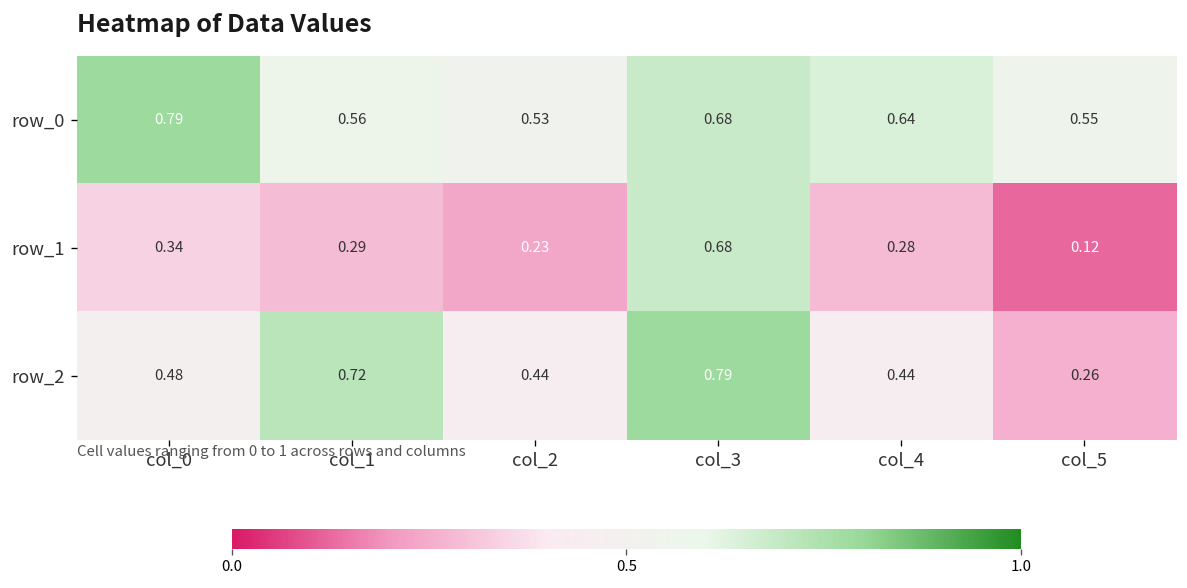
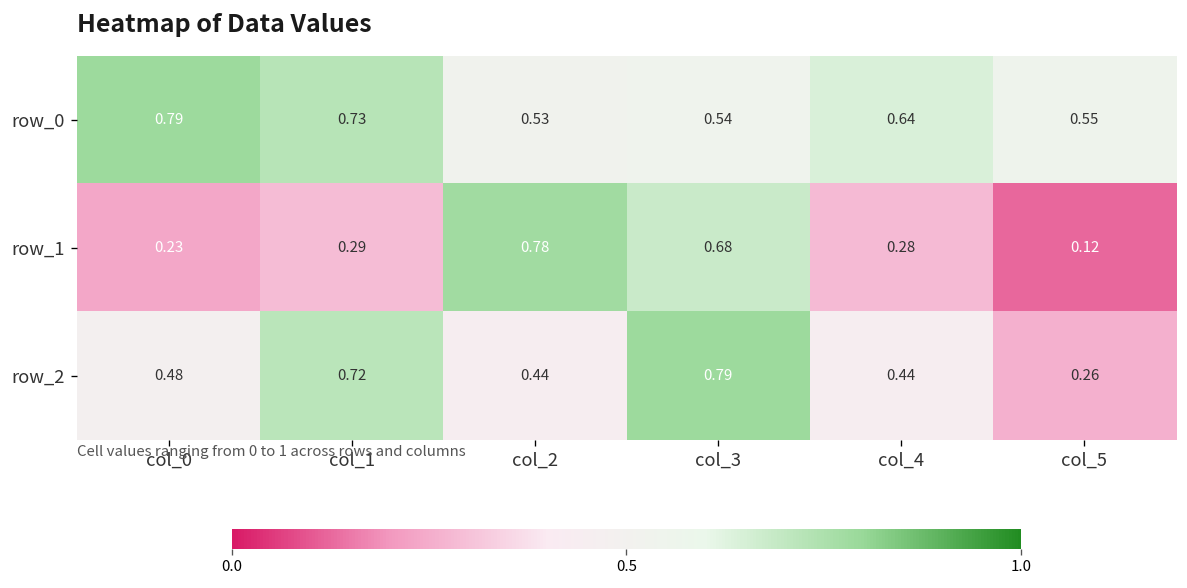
row_0, col_1: 0.56 -> 0.73
row_0, col_3: 0.68 -> 0.54
row_1, col_0: 0.34 -> 0.23
row_1, col_2: 0.23 -> 0.78
